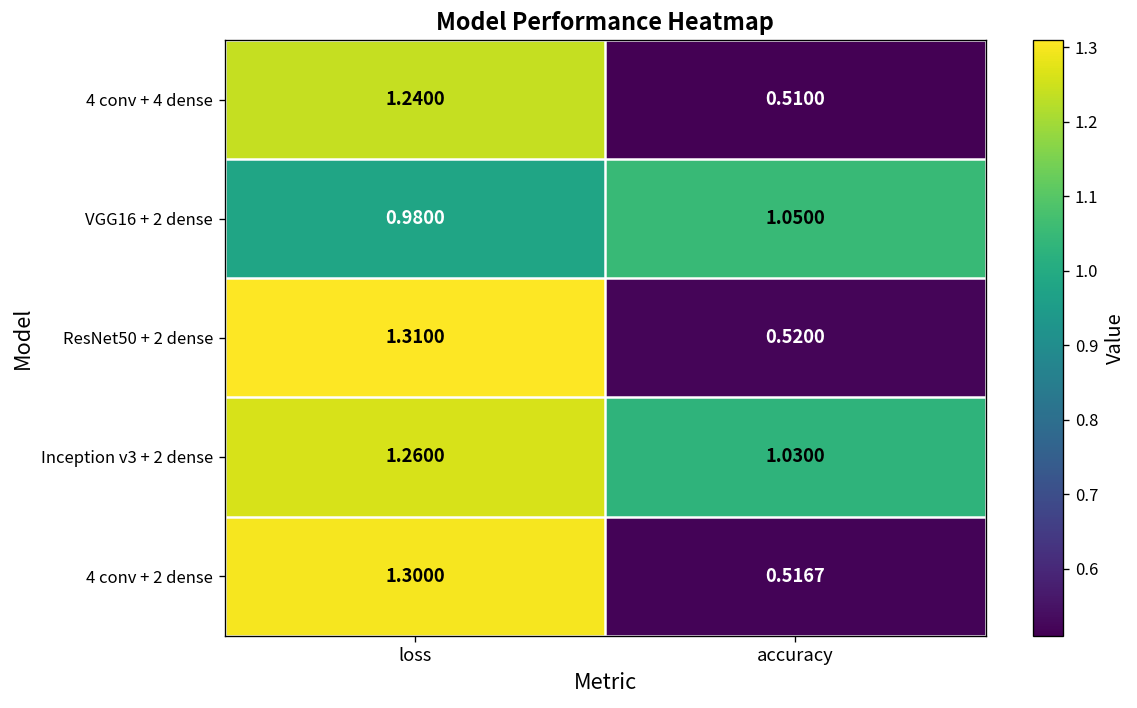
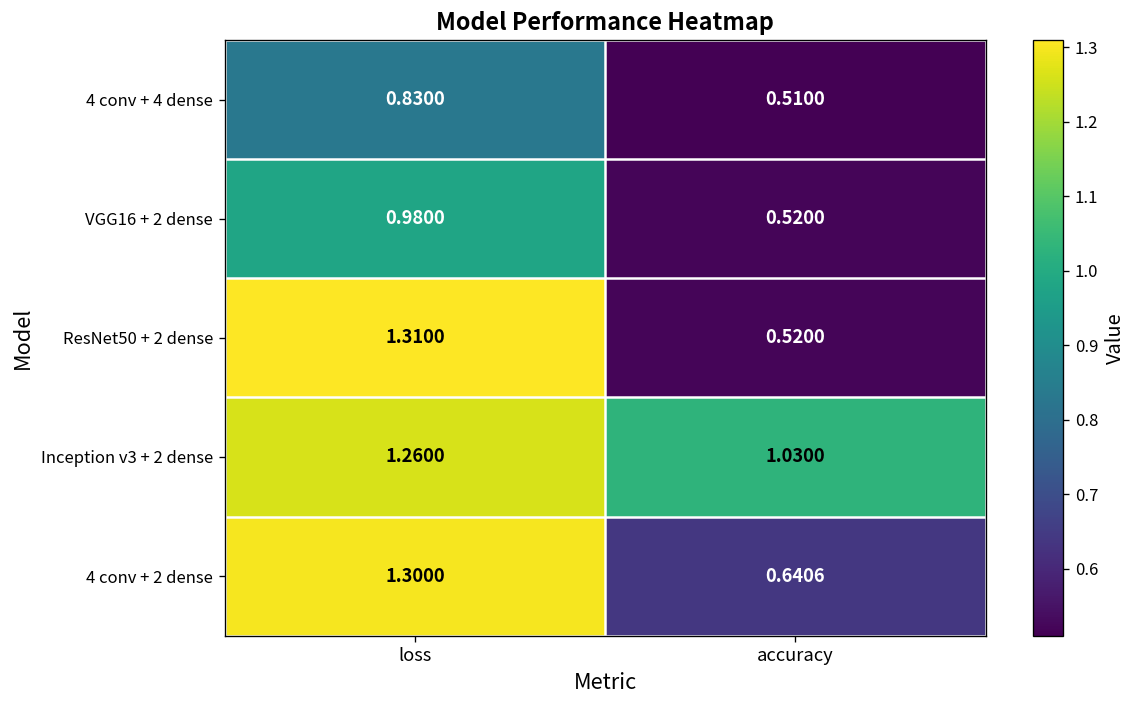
4 conv + 4 dense, loss: 1.2400 -> 0.8300
VGG16 + 2 dense, accuracy: 1.0500 -> 0.5200
4 conv + 2 dense, accuracy: 0.5167 -> 0.6406
